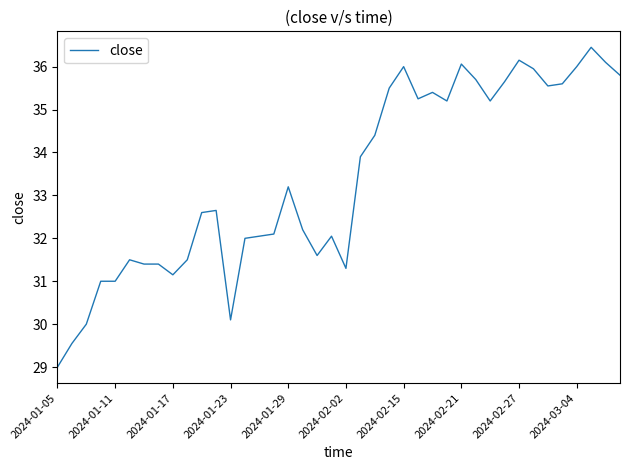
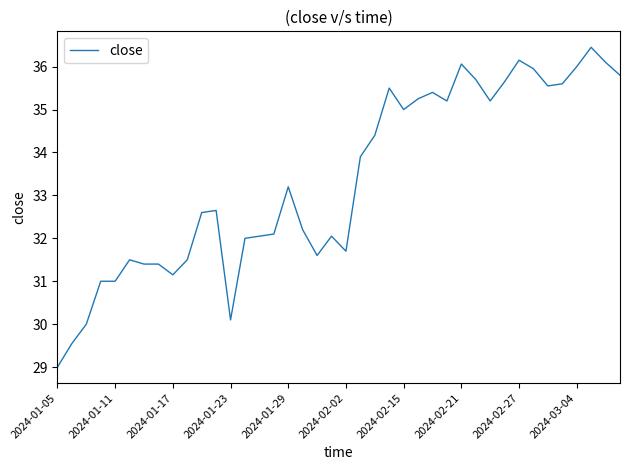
2024-02-02: 31.3 -> 31.7
2024-02-15: 36 -> 35
